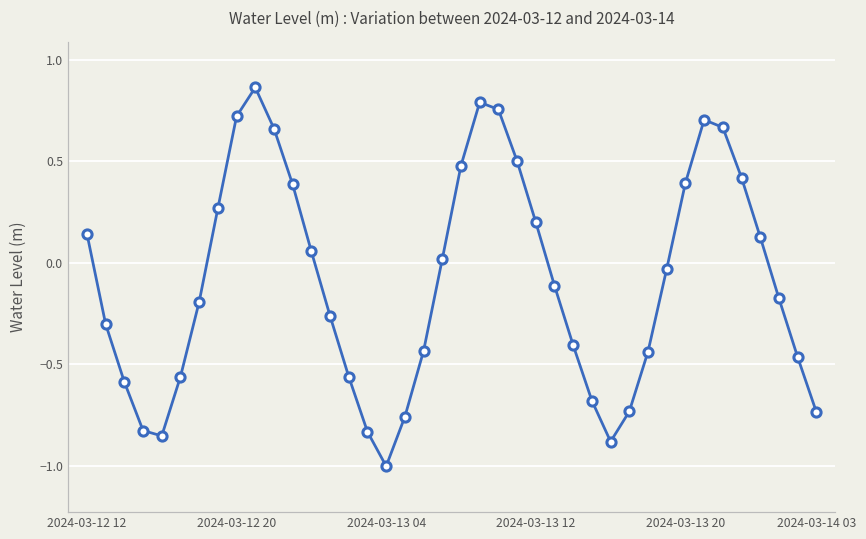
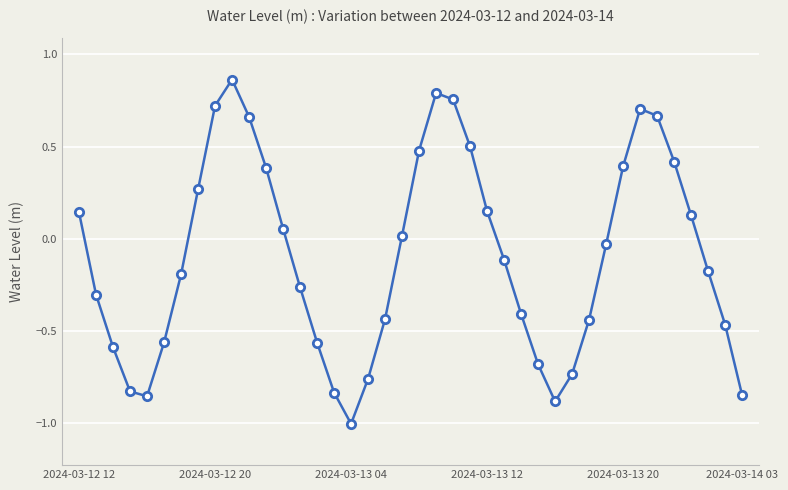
2024-03-13 12: 0.20 -> 0.15
2024-03-14 03: -0.73 -> -0.85
